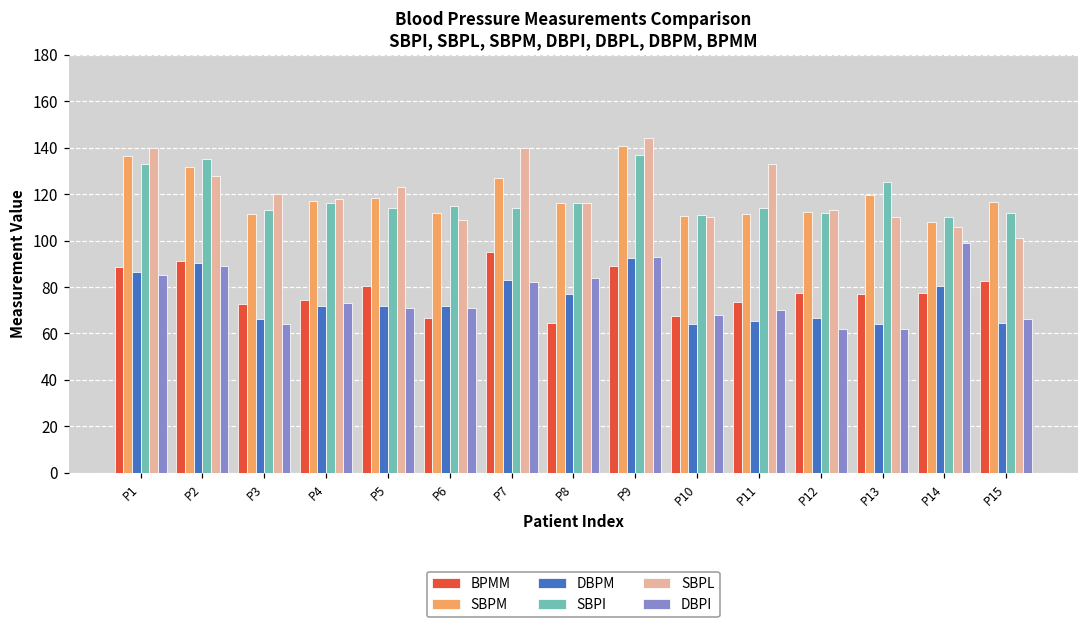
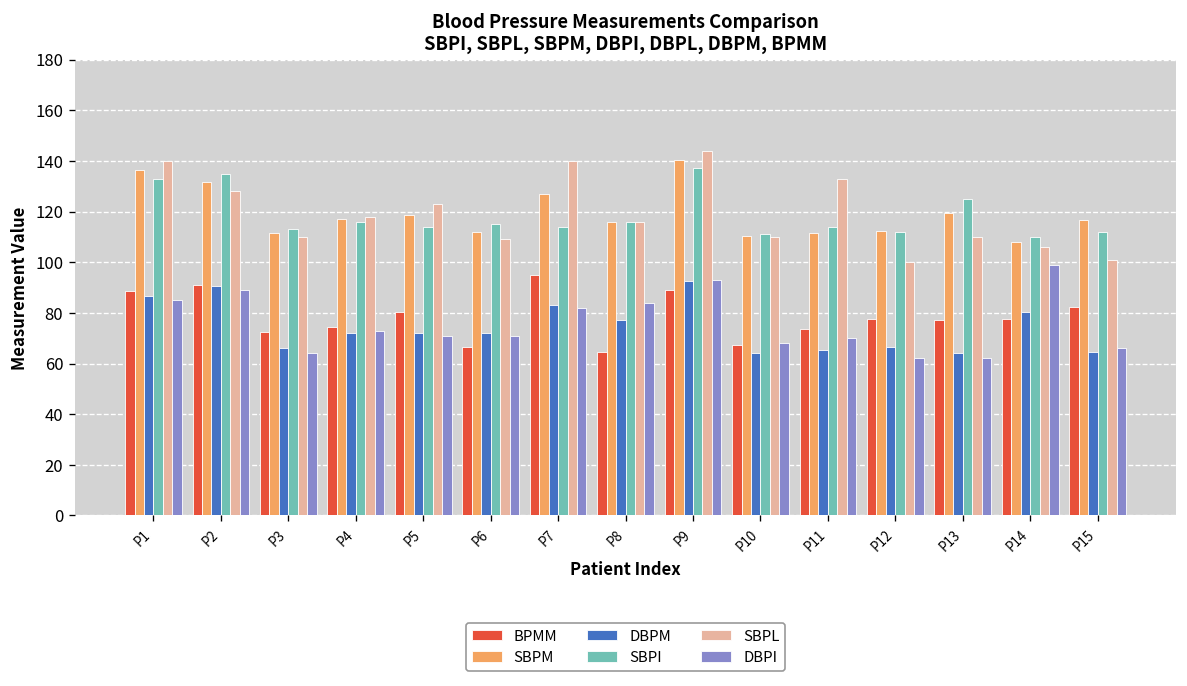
SBPL, P3: 120 -> 110
SBPL, P12: 113 -> 100
